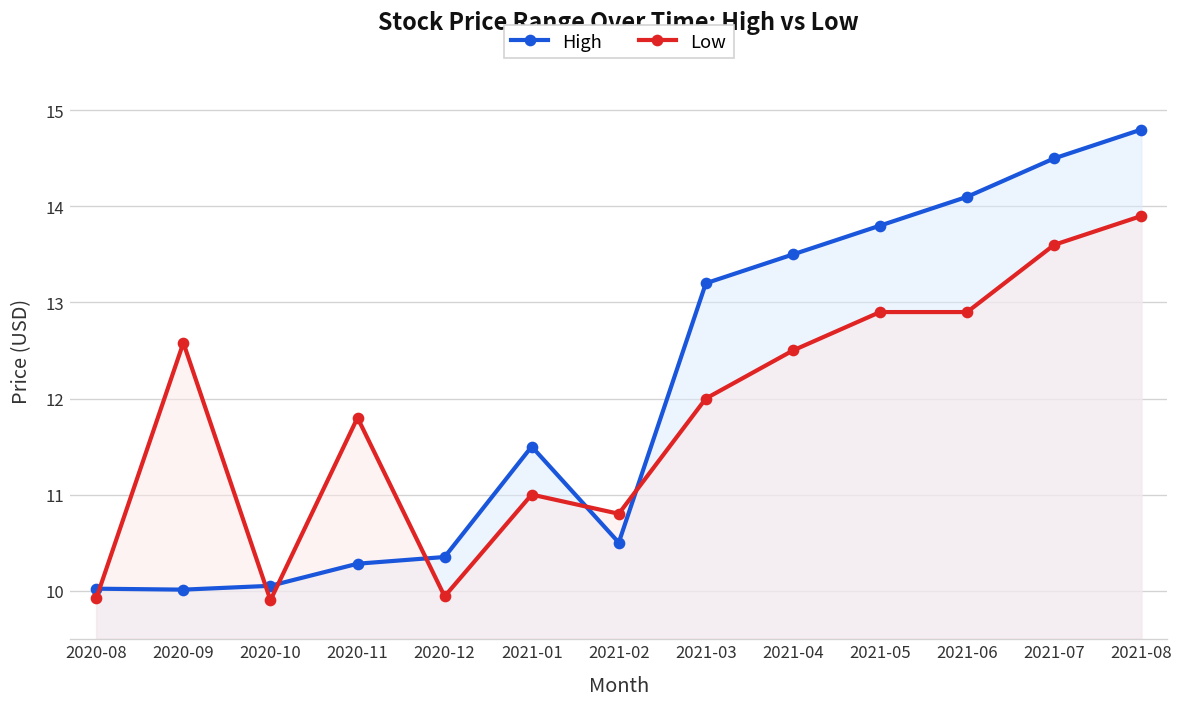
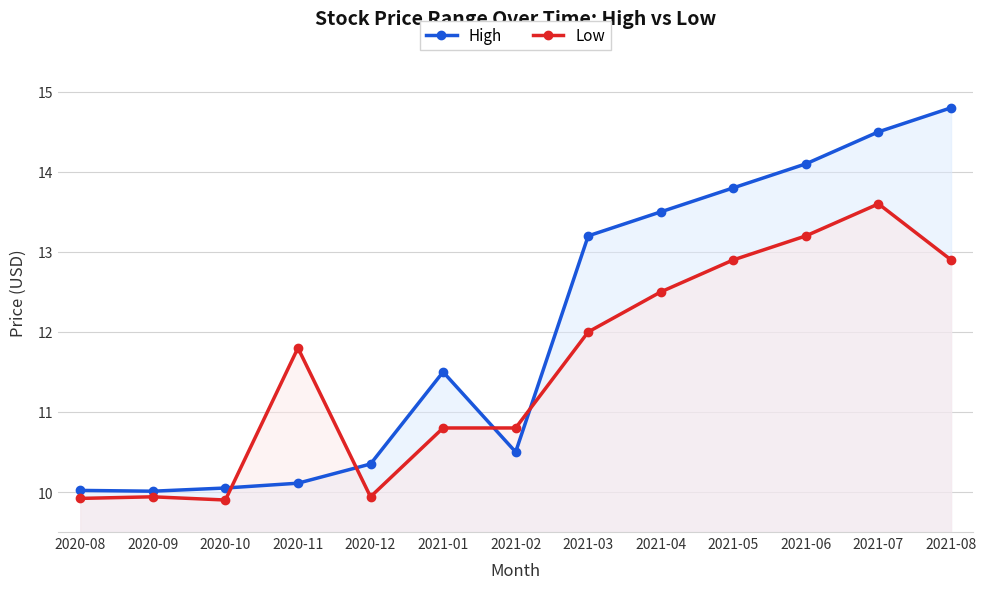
Low, 2020-09: 12.6 -> 9.9
High, 2020-11: 10.3 -> 10.1
Low, 2021-01: 11.0 -> 10.8
Low, 2021-06: 12.9 -> 13.2
Low, 2021-08: 13.9 -> 12.9
